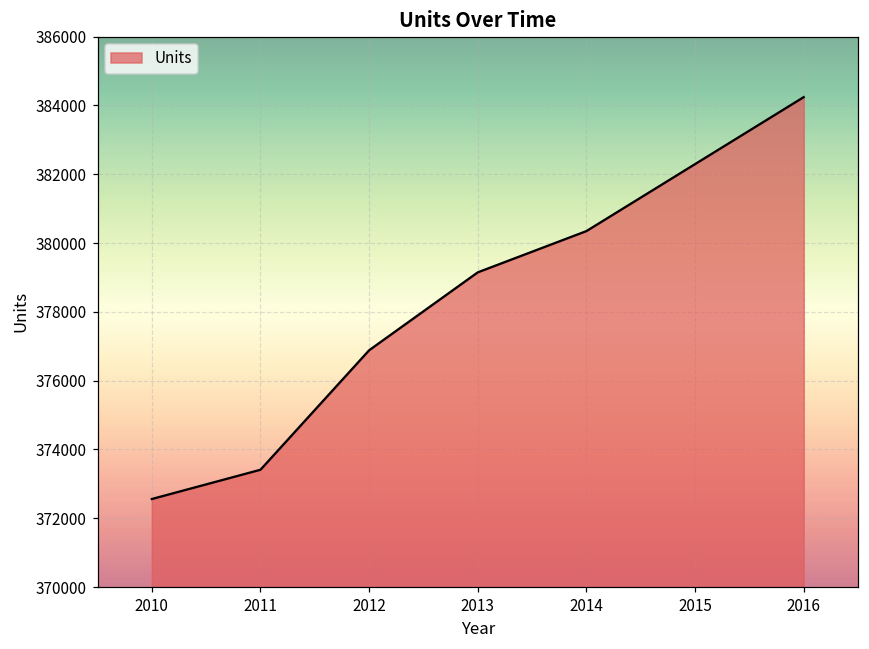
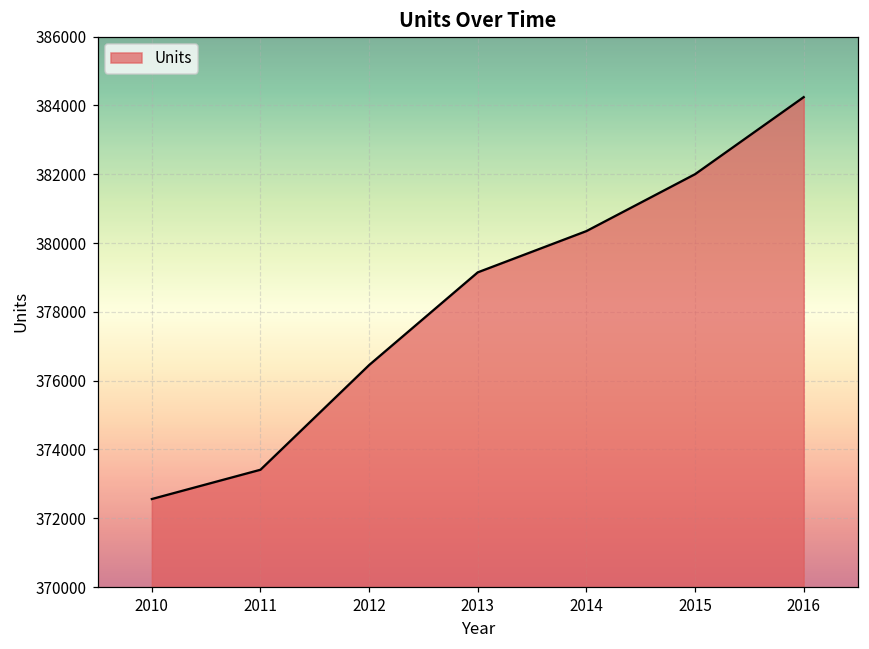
2012: 376900 -> 376500
2015: 382300 -> 382000
